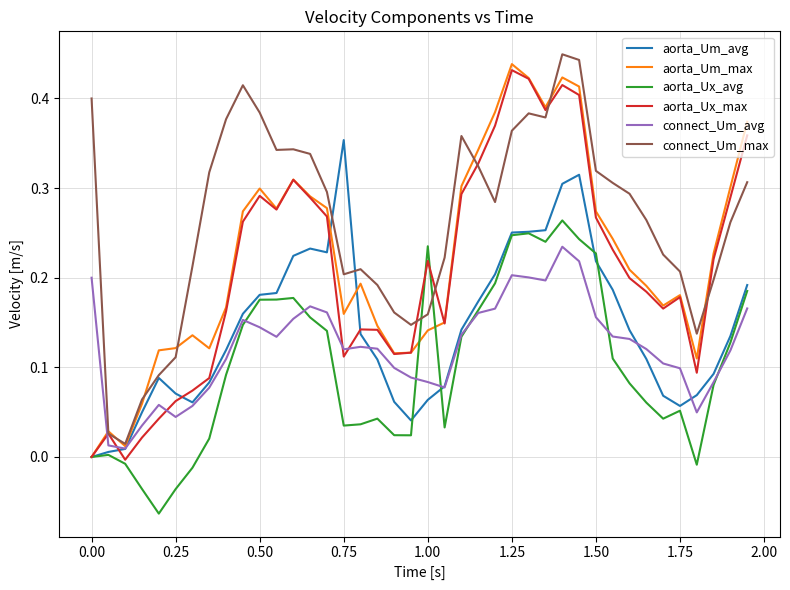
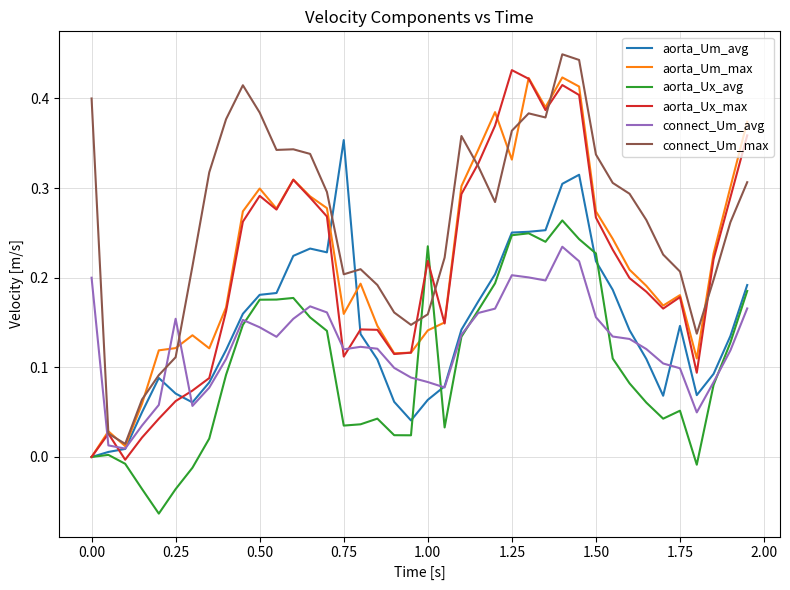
connect_Um_avg, 0.25: 0.04 -> 0.15
aorta_Um_max, 1.25: 0.44 -> 0.33
connect_Um_max, 1.50: 0.32 -> 0.34
aorta_Um_avg, 1.75: 0.06 -> 0.15
